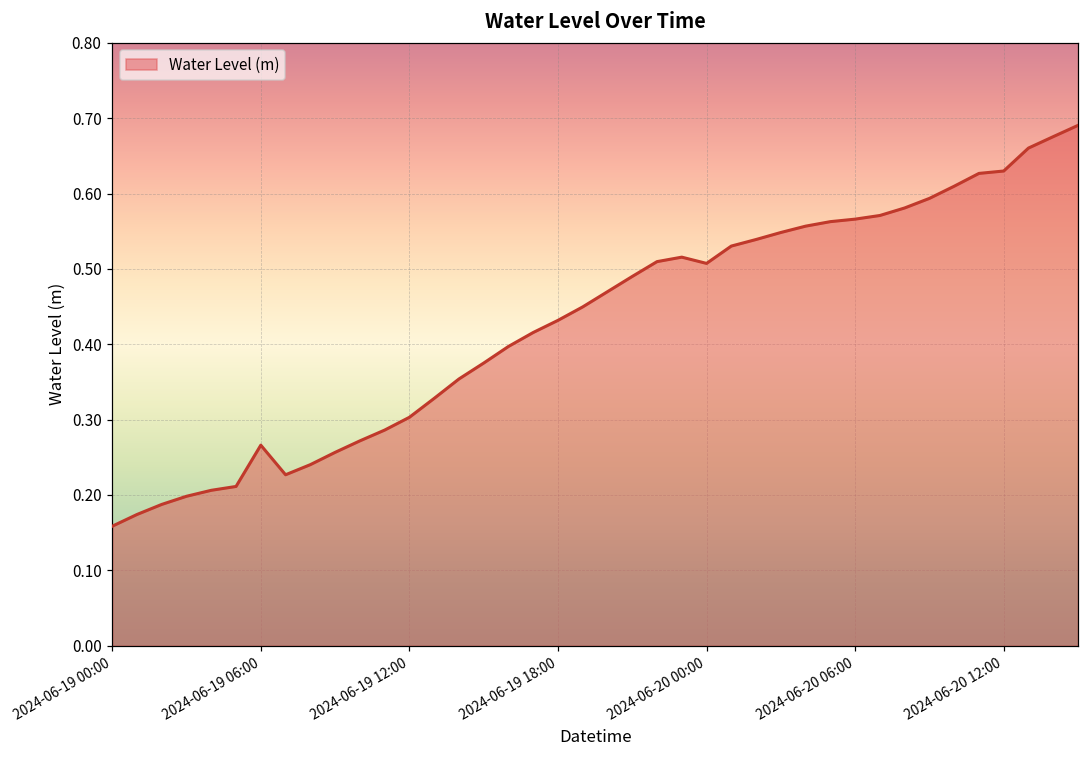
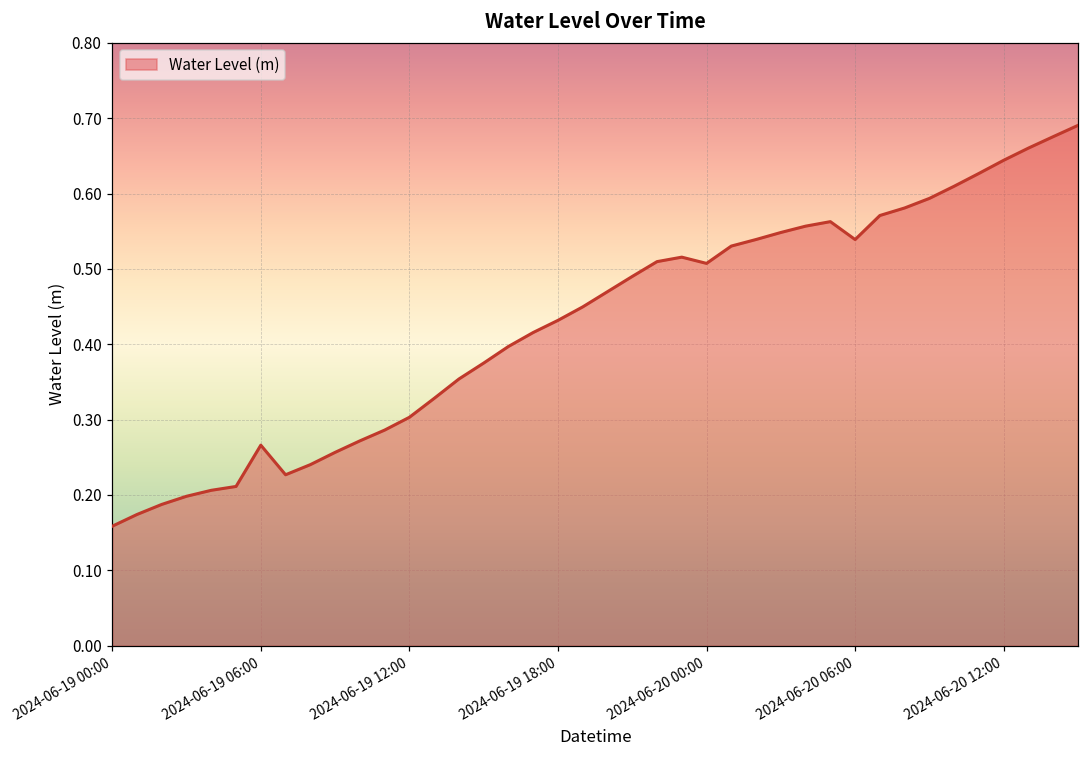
2024-06-20 06:00: 0.57 -> 0.54
2024-06-20 12:00: 0.63 -> 0.64
